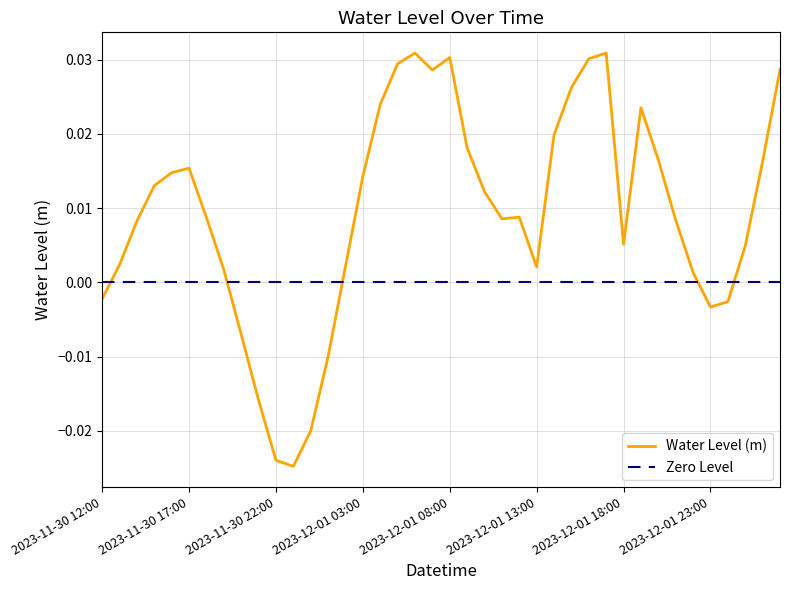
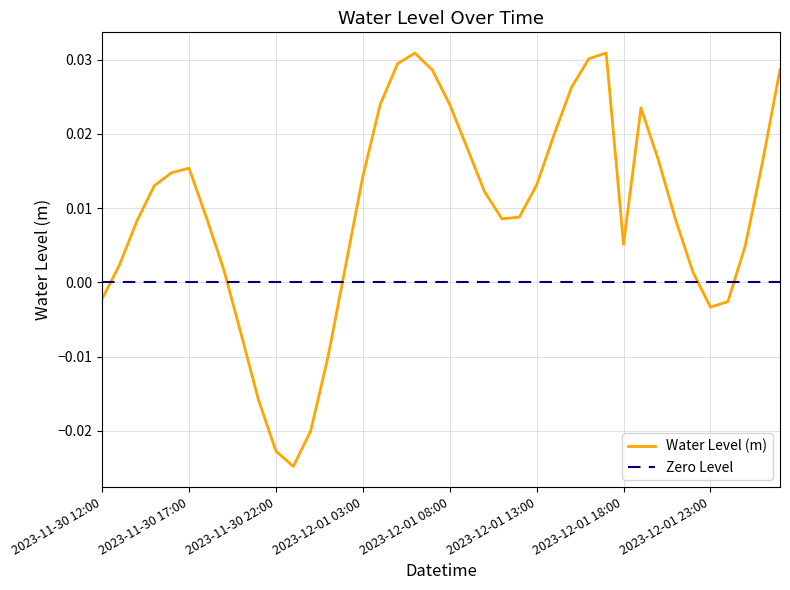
2023-11-30 22:00: -0.024 -> -0.023
2023-12-01 08:00: 0.030 -> 0.024
2023-12-01 13:00: 0.002 -> 0.013
